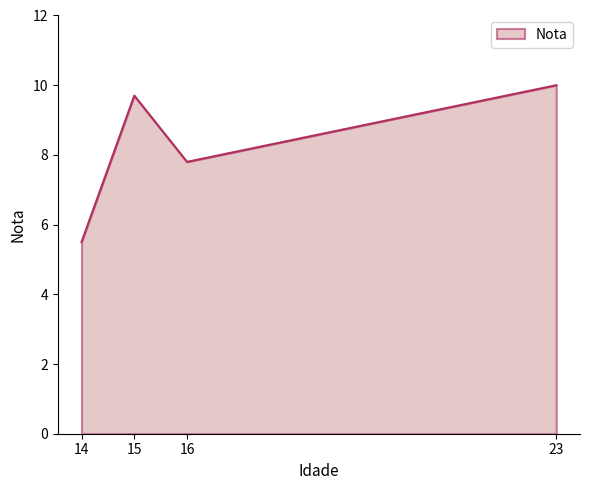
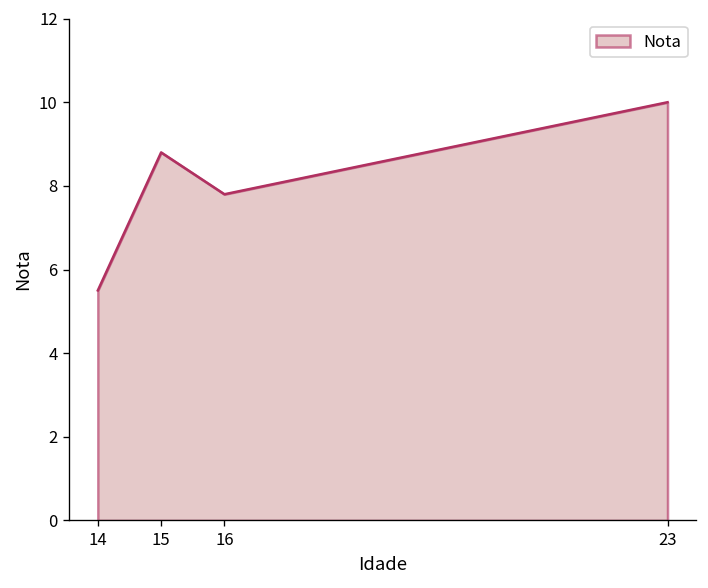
15: 9.7 -> 8.8
